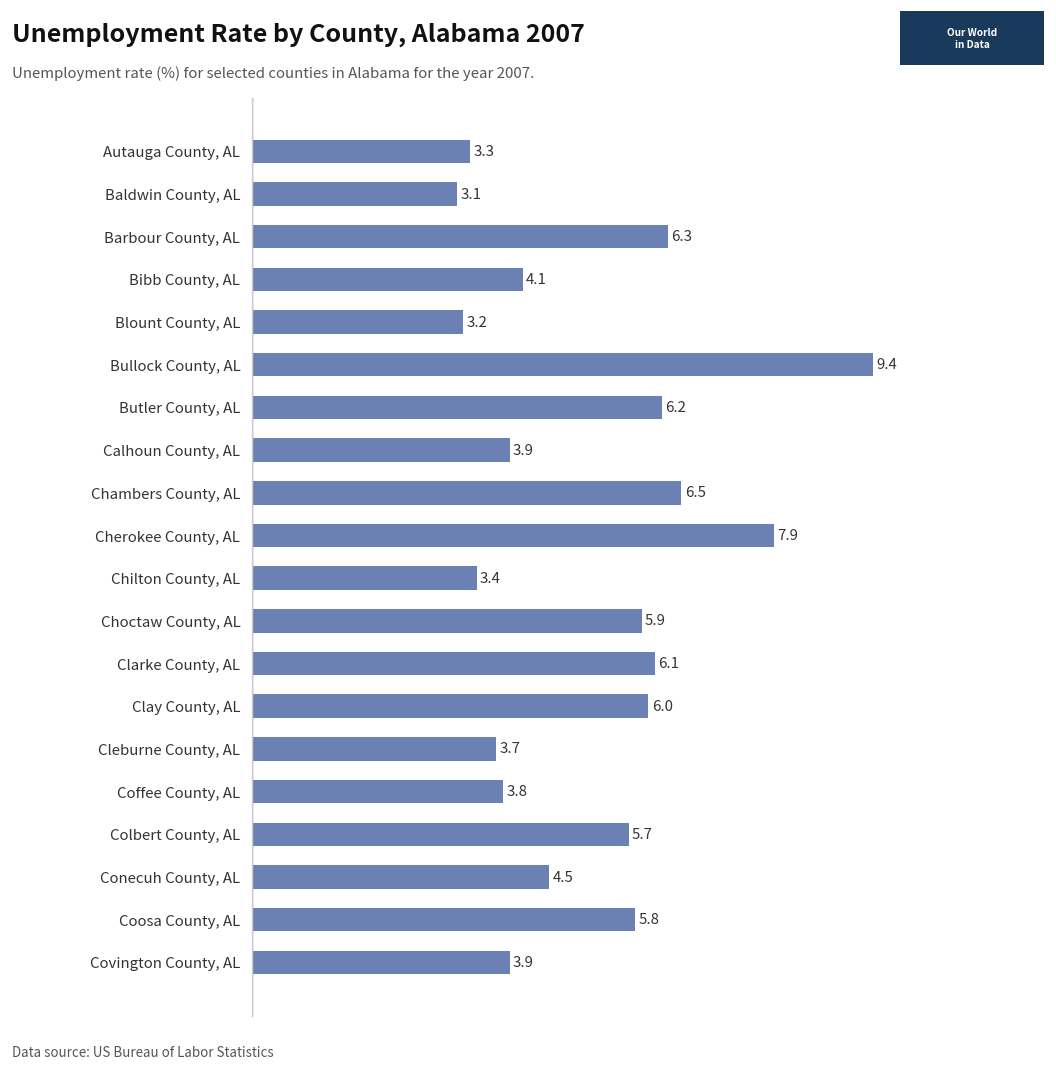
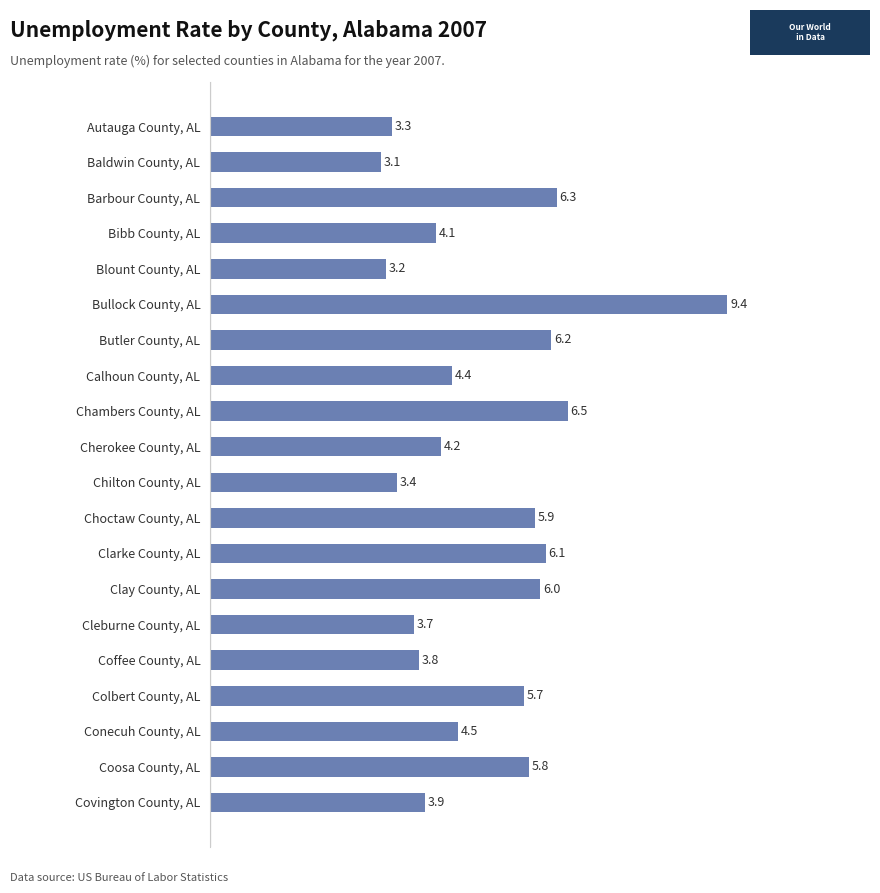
Calhoun County, AL: 3.9 -> 4.4
Cherokee County, AL: 7.9 -> 4.2
